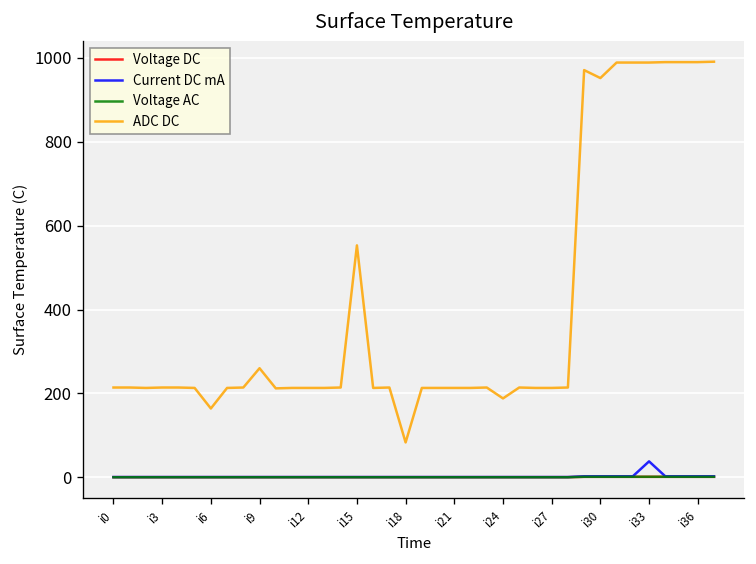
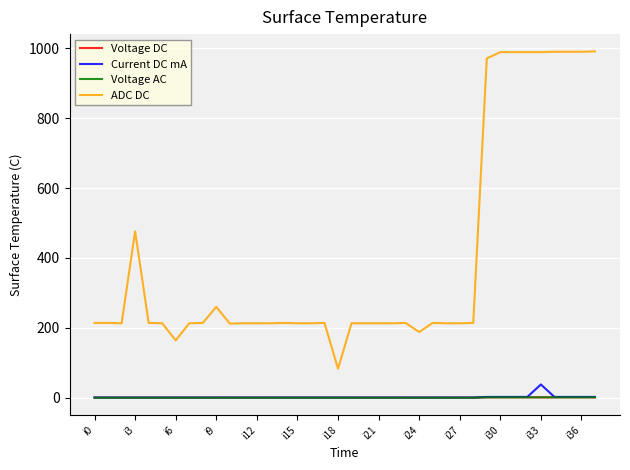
ADC DC, i3: 210 -> 480
ADC DC, i15: 550 -> 210
ADC DC, i30: 950 -> 990
